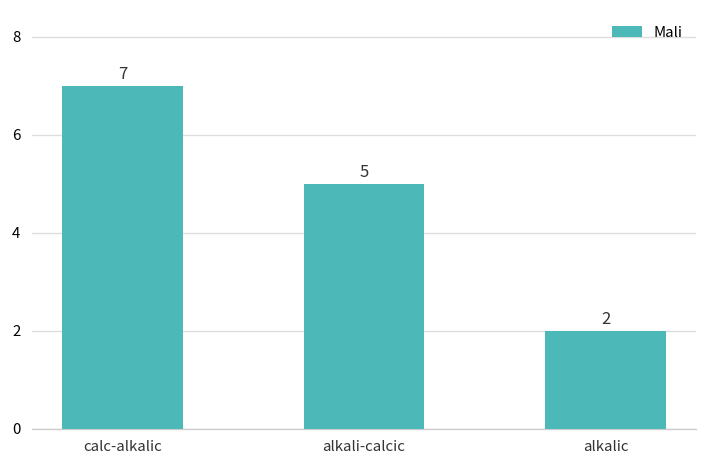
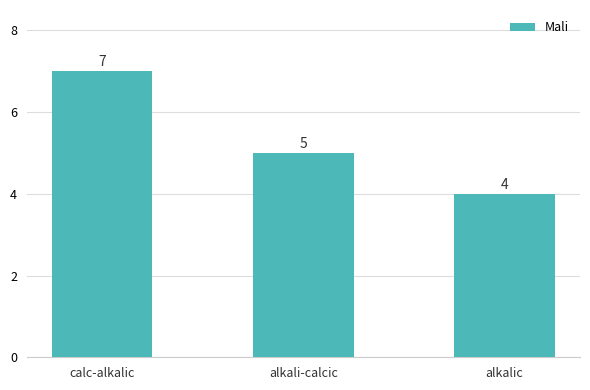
alkalic: 2 -> 4
